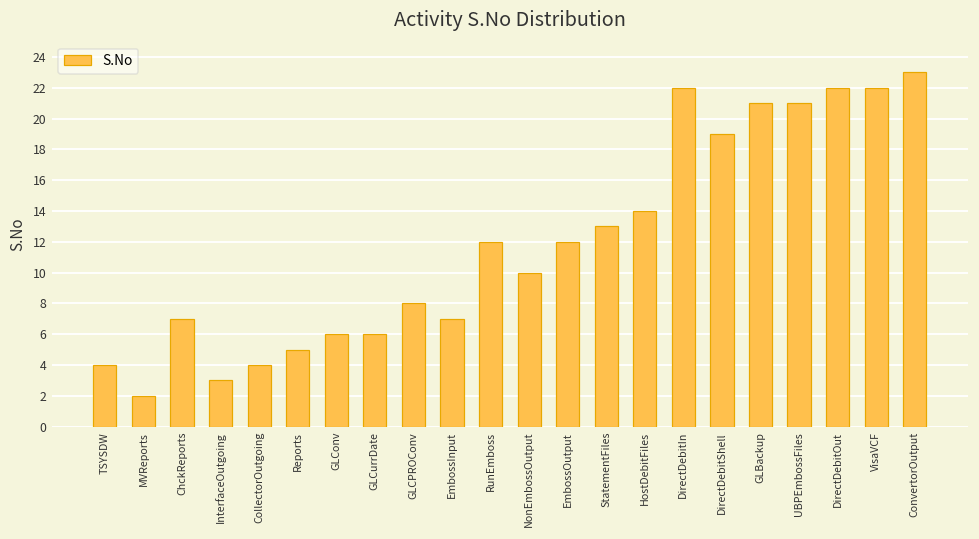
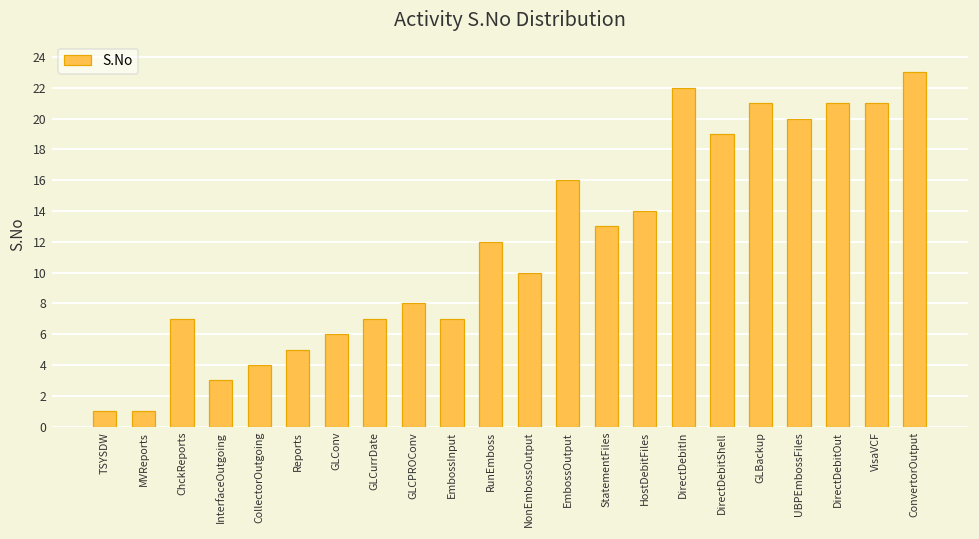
TSYSDW: 4 -> 1
MVReports: 2 -> 1
GLCurrDate: 6 -> 7
EmbossOutput: 12 -> 16
UBPEmbossFiles: 21 -> 20
DirectDebitOut: 22 -> 21
VisaVCF: 22 -> 21
